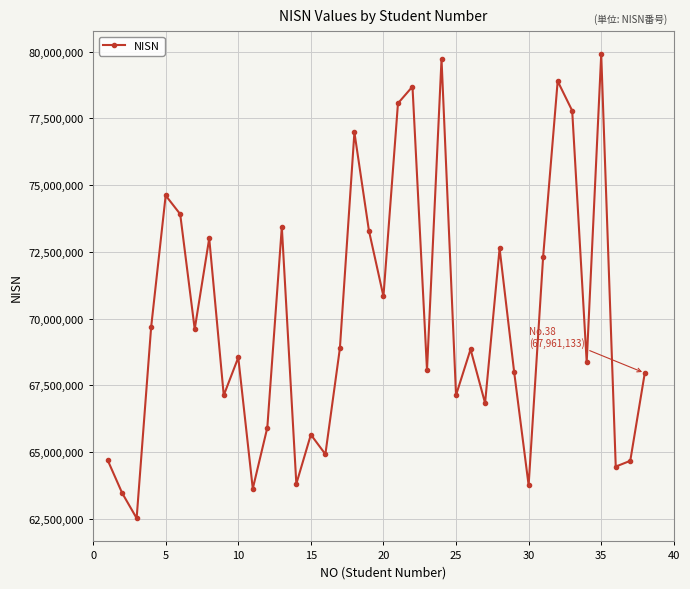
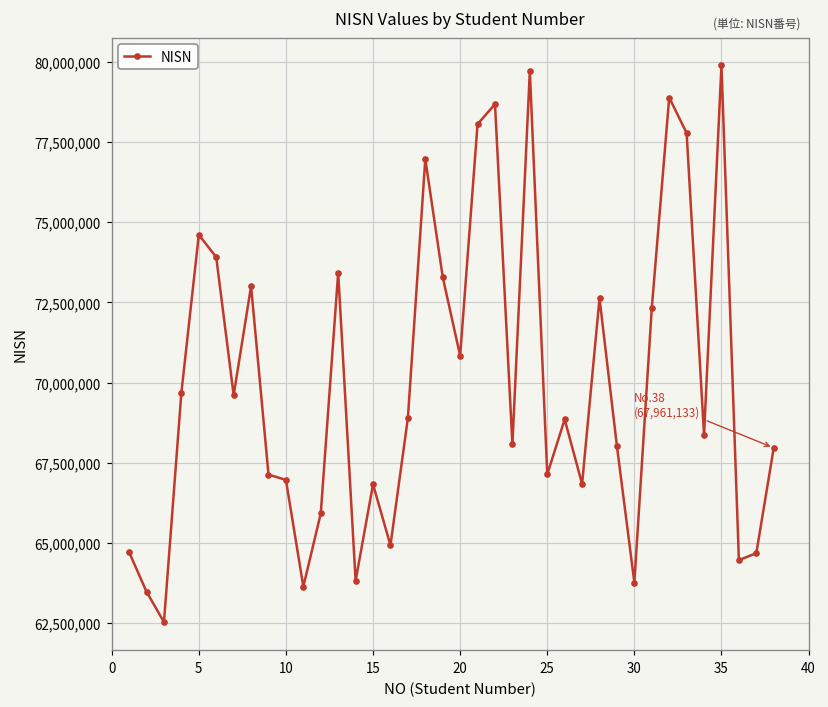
10: 68,500,000 -> 67,000,000
15: 65,700,000 -> 66,800,000
